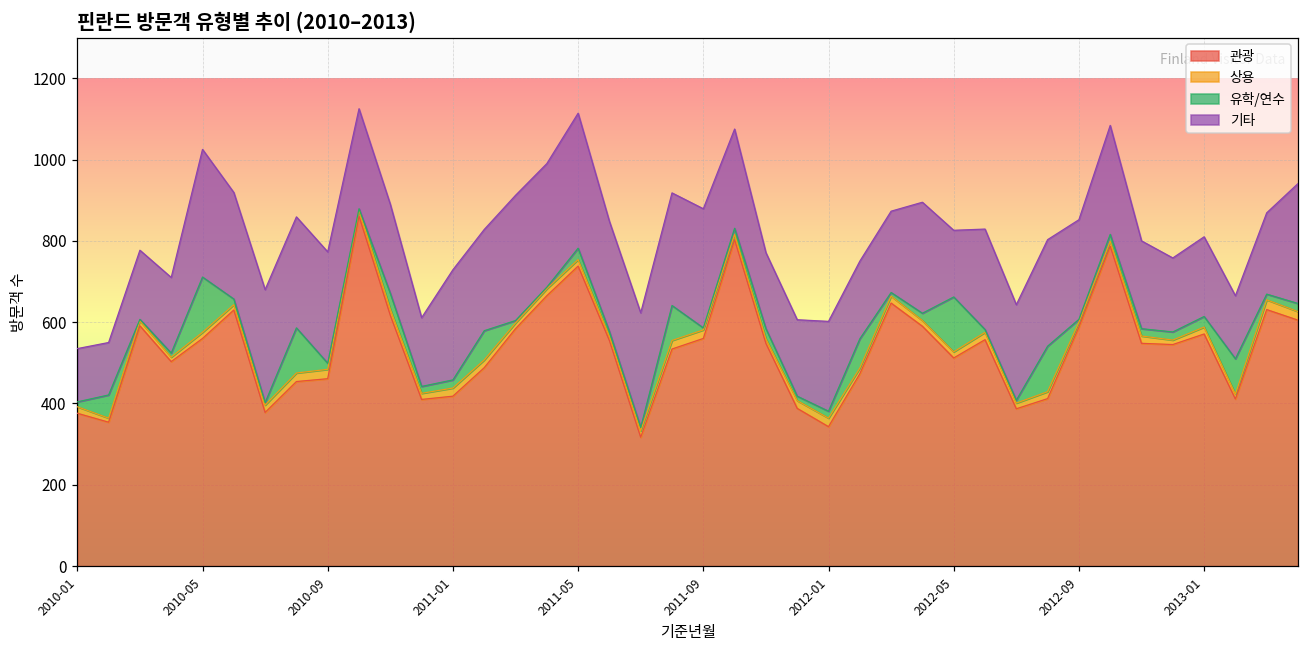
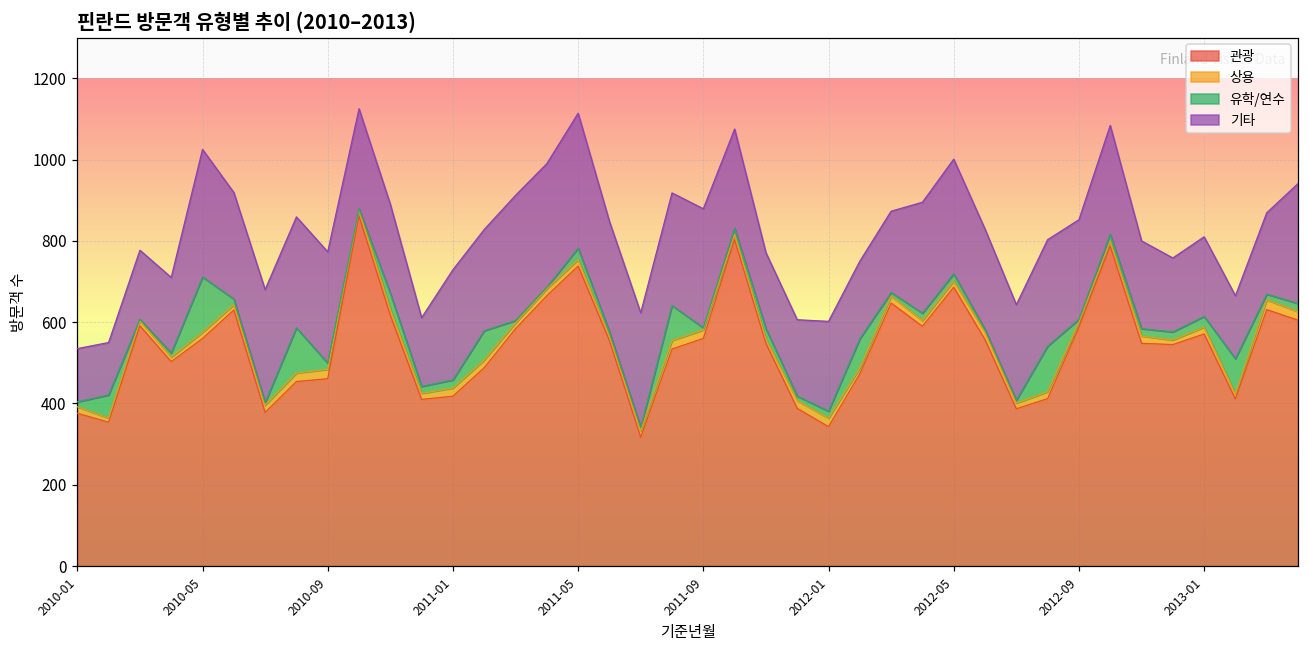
관광, 2012-05: 510 -> 690
유학/연수, 2012-05: 140 -> 20
기타, 2012-05: 160 -> 280
